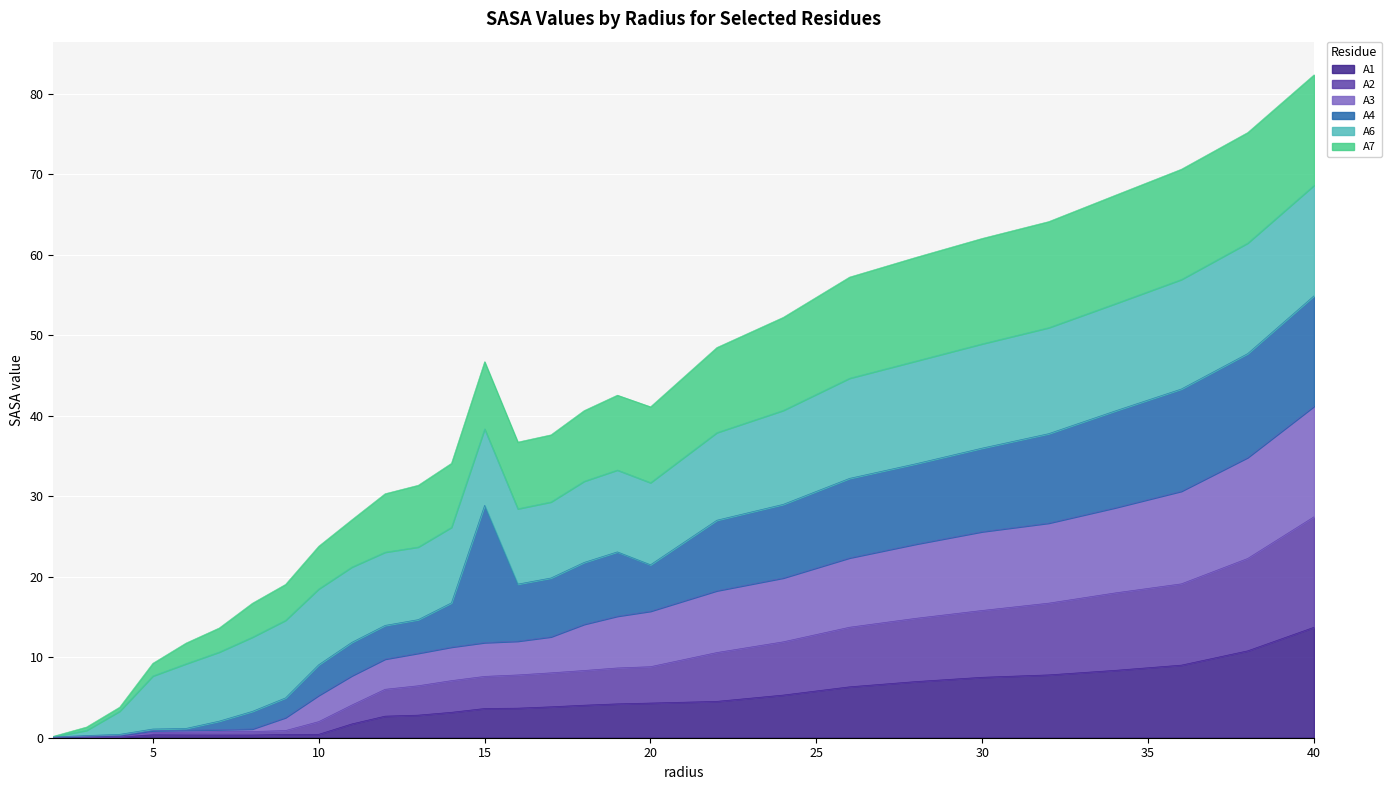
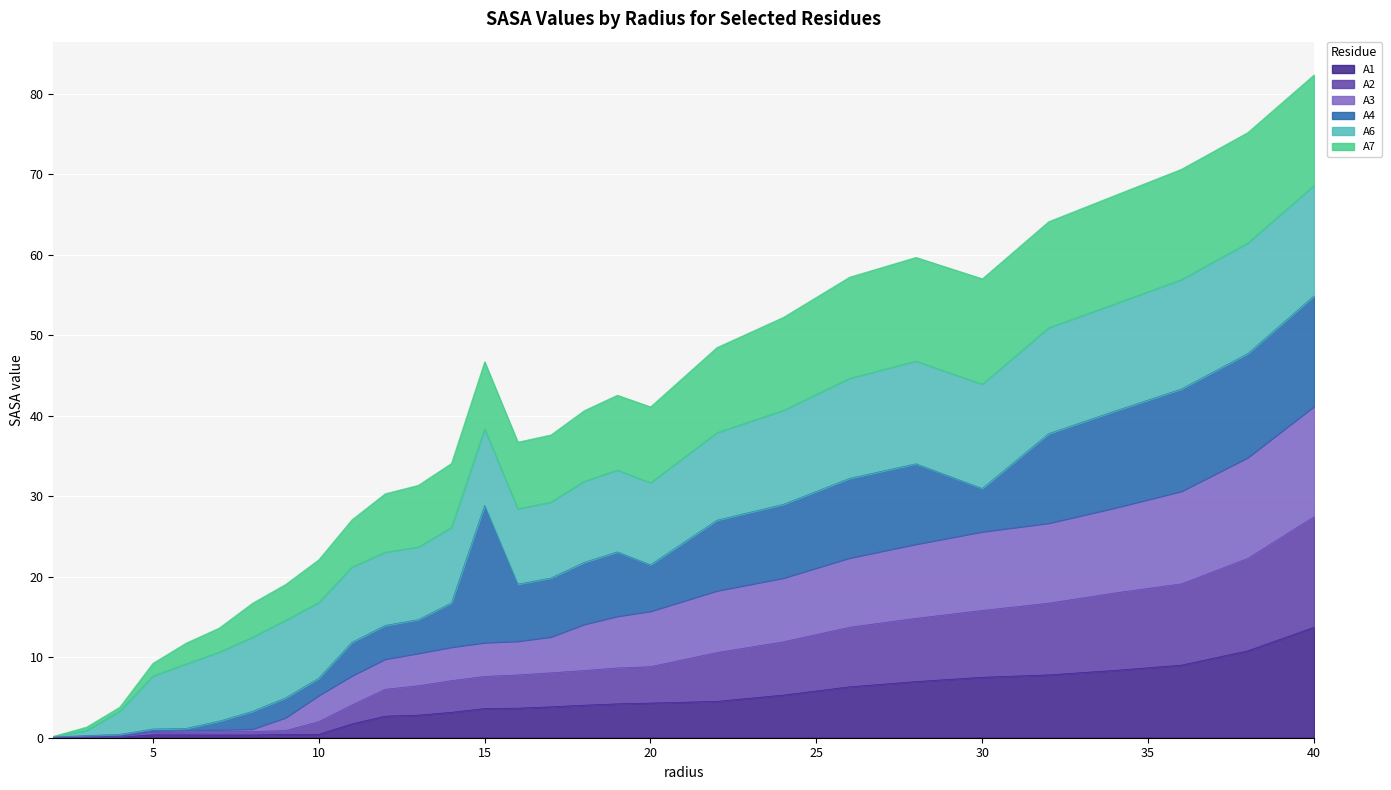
A4, 10: 4 -> 2
A4, 30: 10 -> 5
